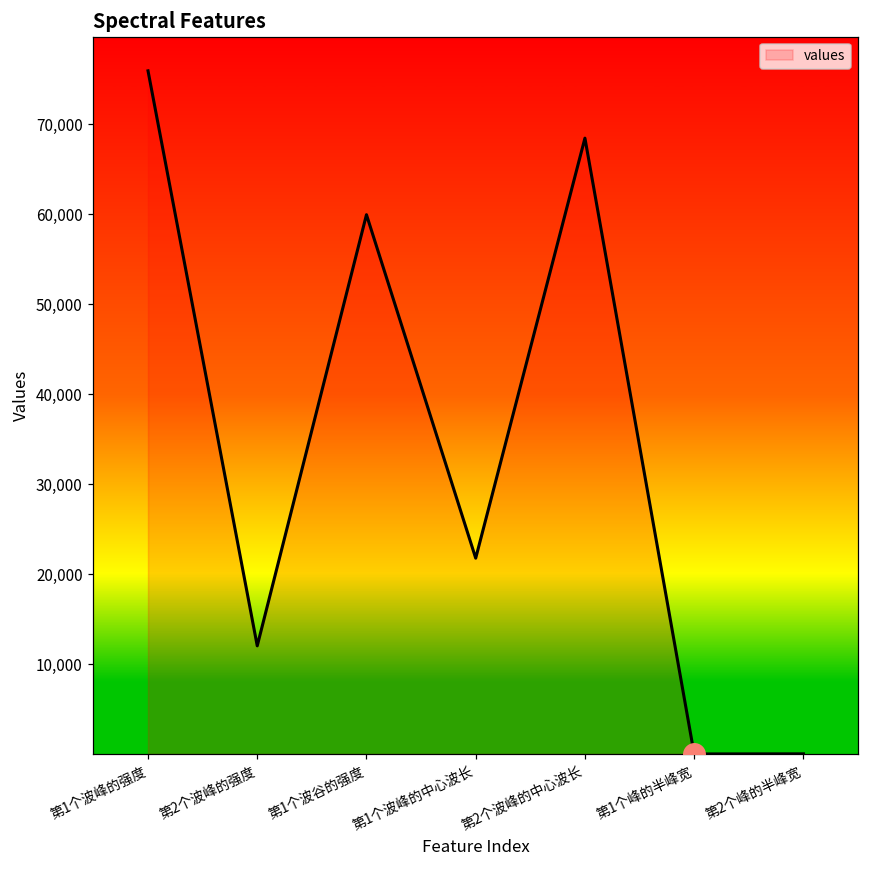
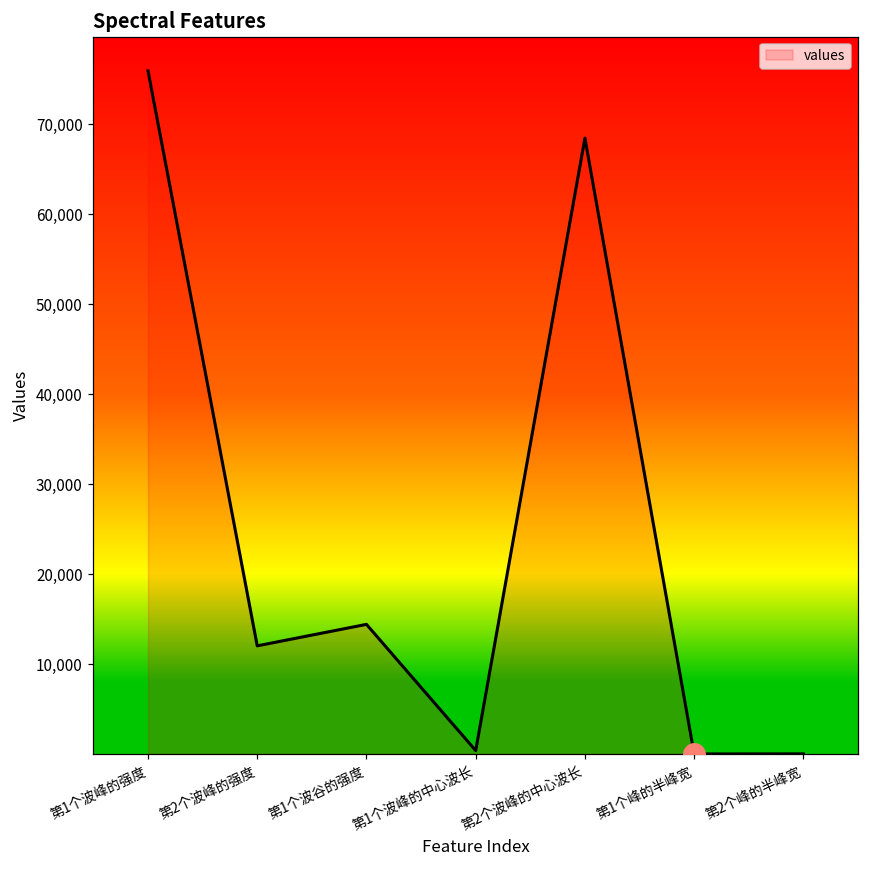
values, 第1个波谷的强度: 60,000 -> 14,000
values, 第1个波峰的中心波长: 22,000 -> 0
